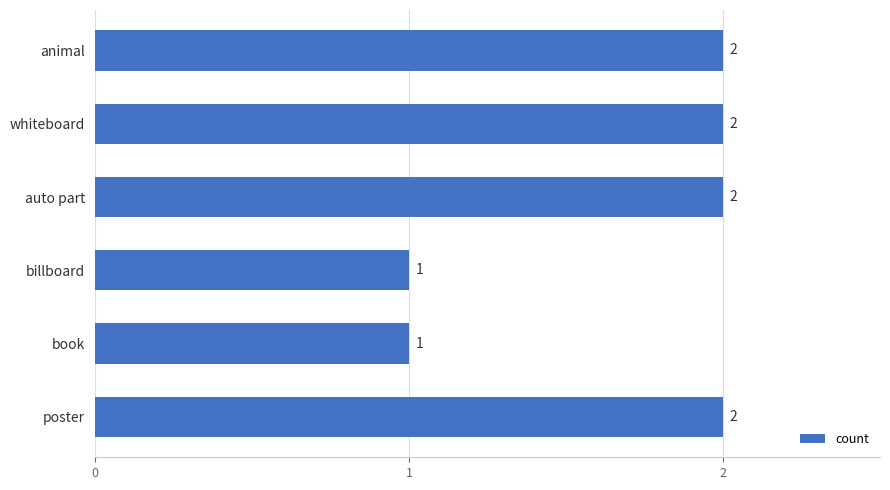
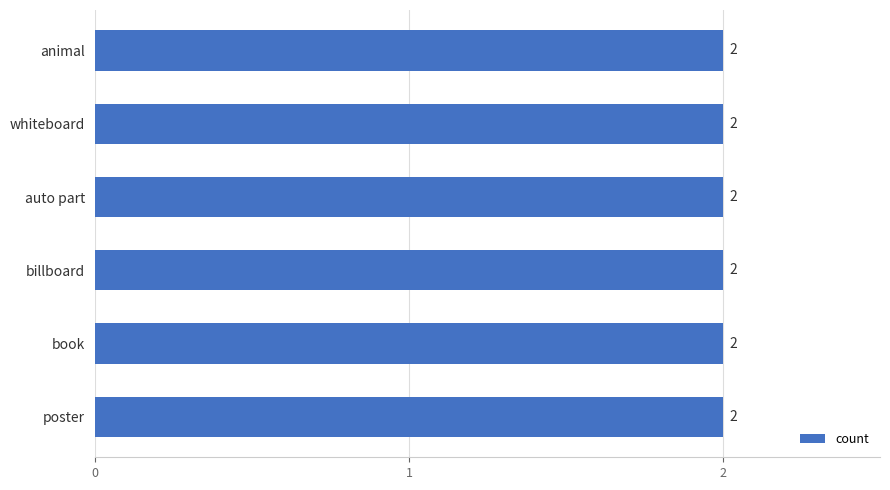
billboard: 1 -> 2
book: 1 -> 2
